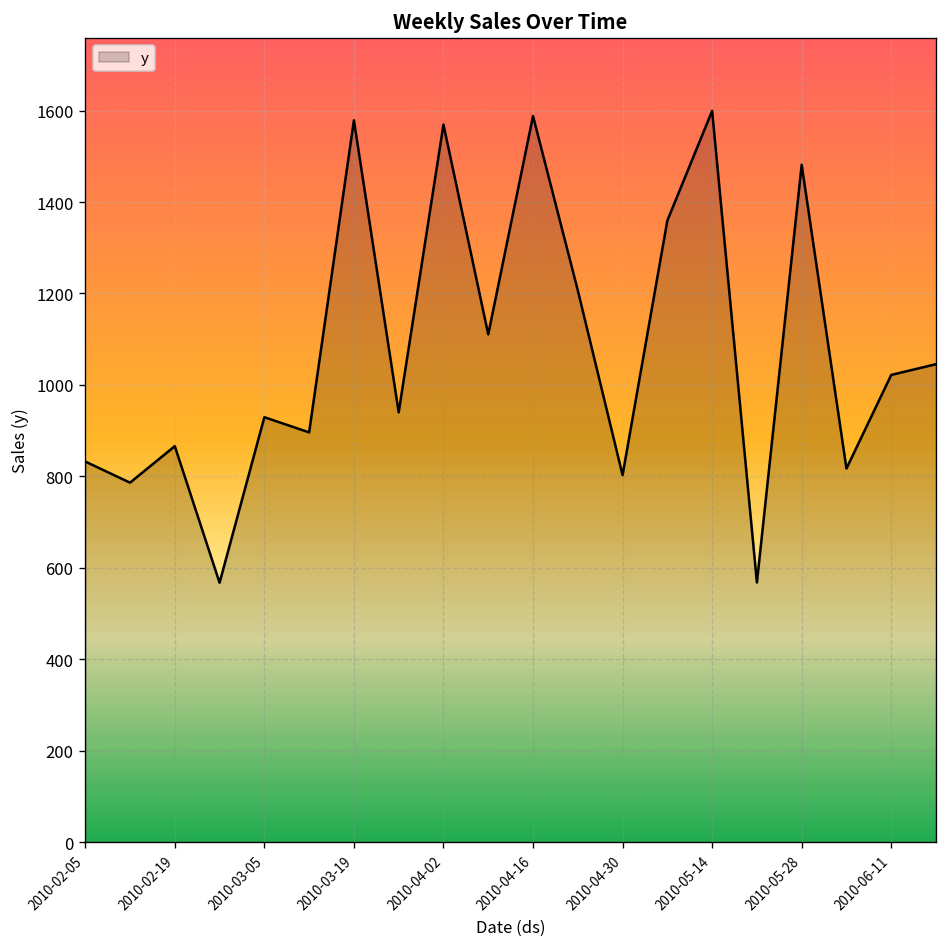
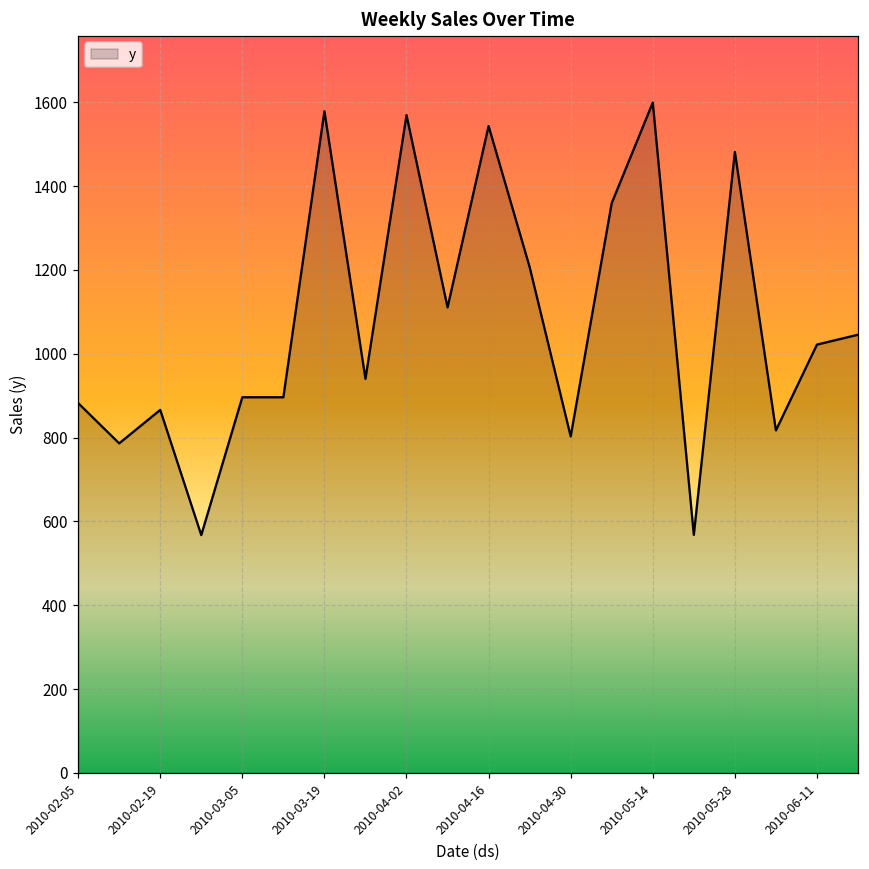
2010-02-05: 830 -> 880
2010-03-05: 930 -> 900
2010-04-16: 1590 -> 1540
